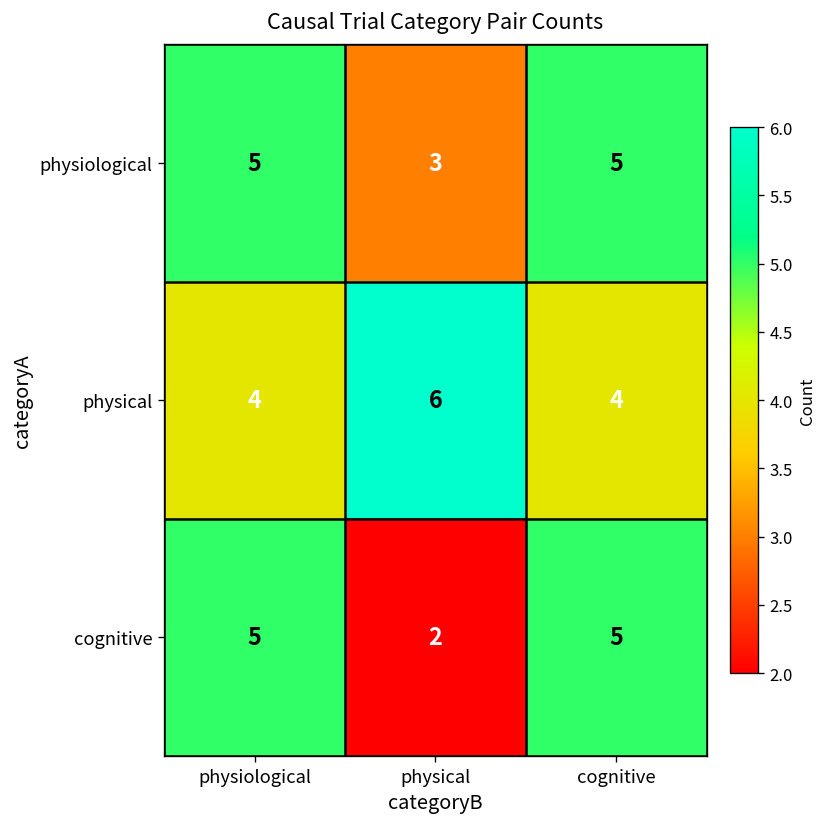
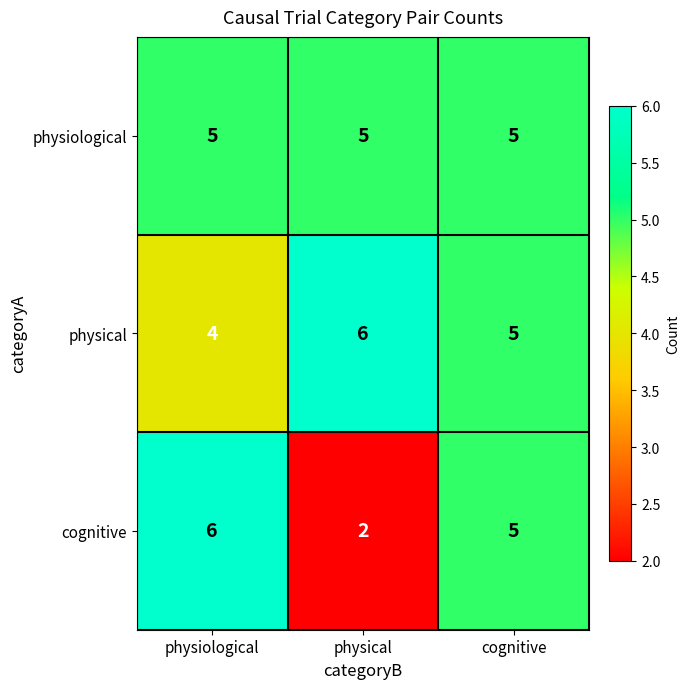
physiological, physical: 3 -> 5
physical, cognitive: 4 -> 5
cognitive, physiological: 5 -> 6
